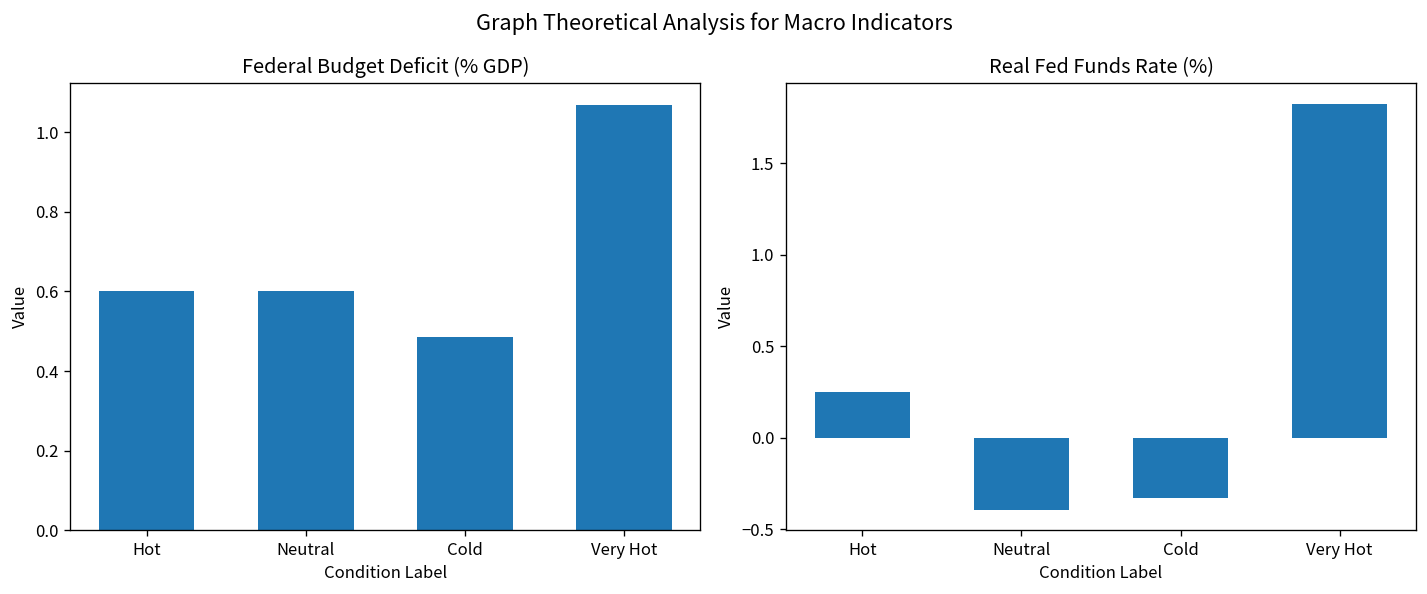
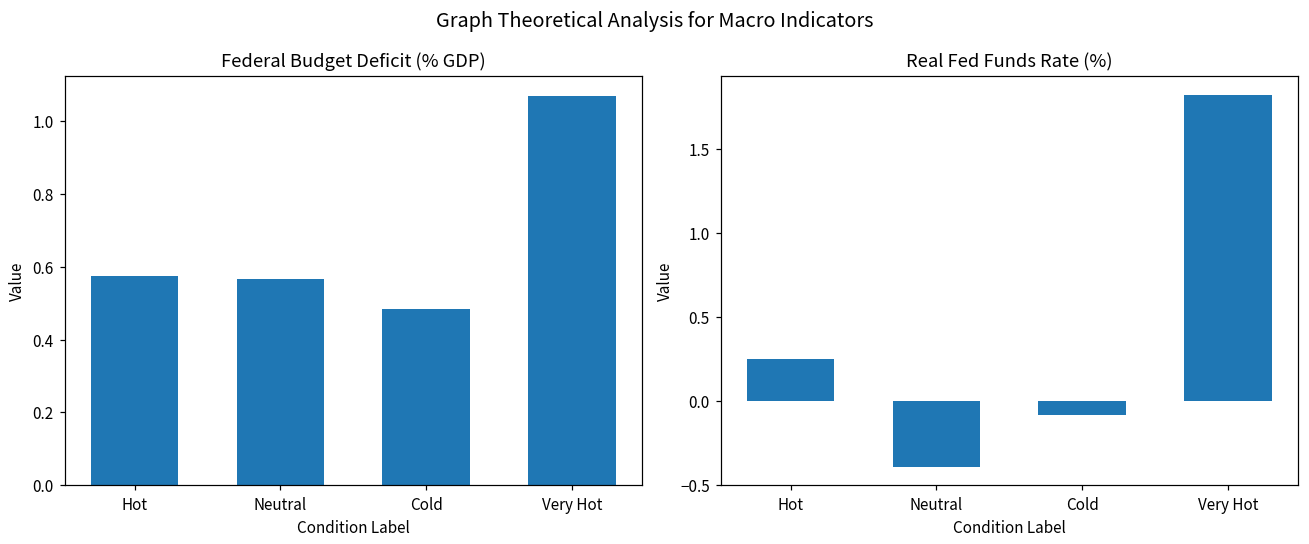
Federal Budget Deficit (% GDP), Hot: 0.60 -> 0.58
Federal Budget Deficit (% GDP), Neutral: 0.60 -> 0.56
Real Fed Funds Rate (%), Cold: -0.33 -> -0.08
